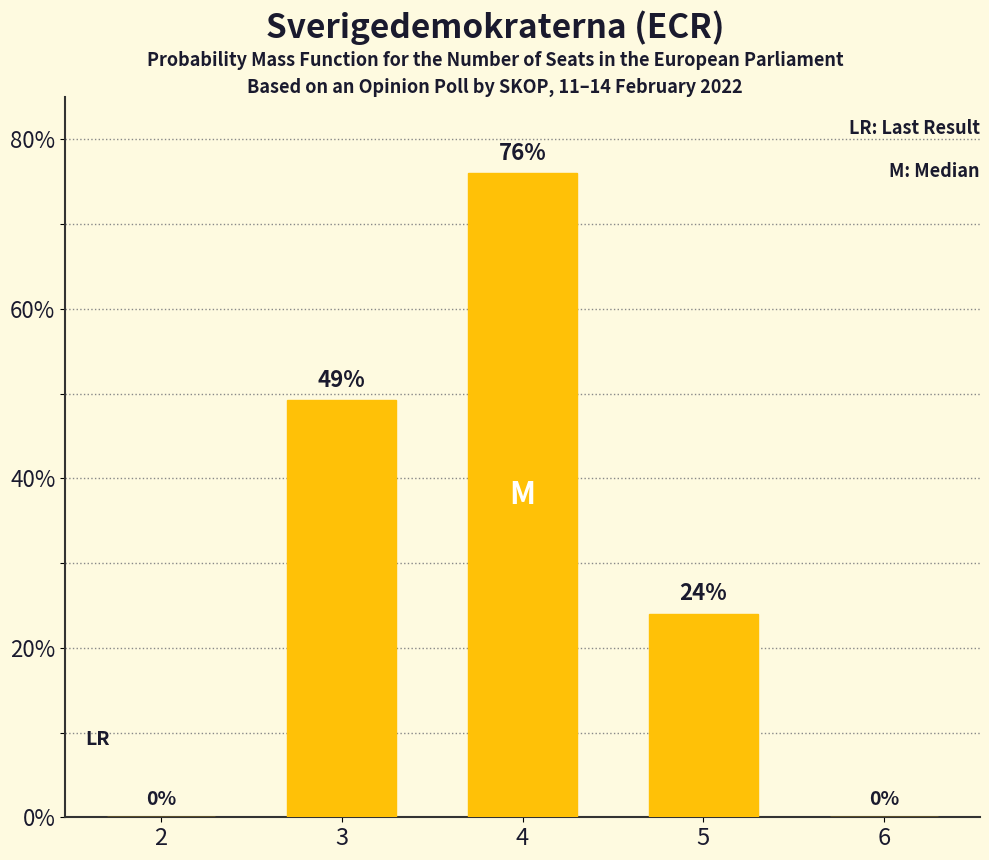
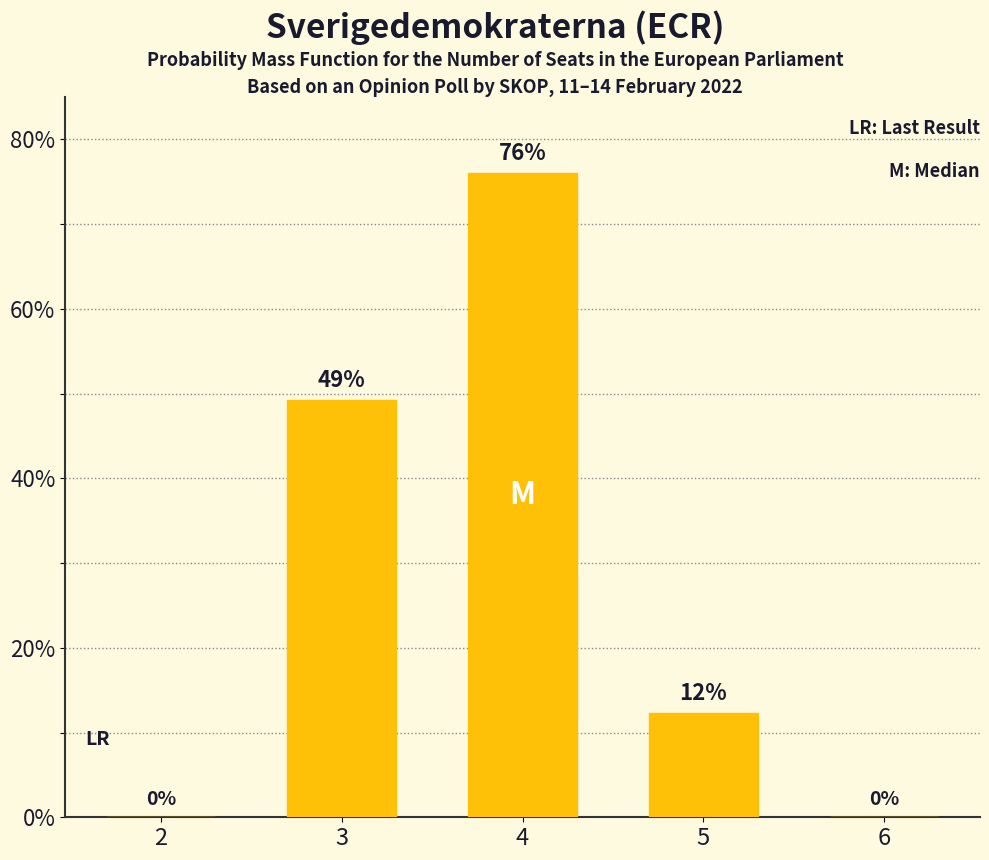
5: 24% -> 12%
